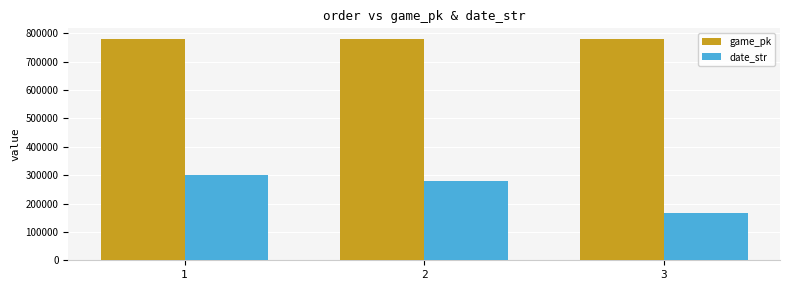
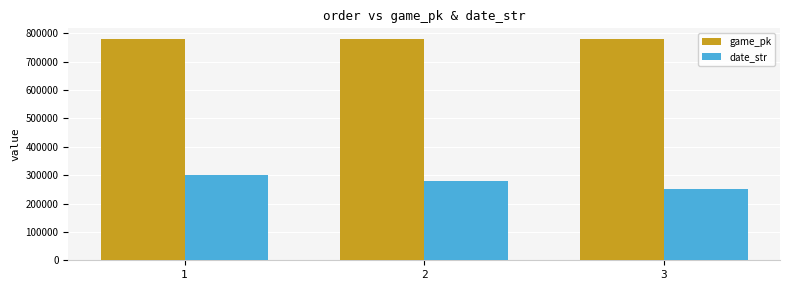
date_str, 3: 170000 -> 250000
